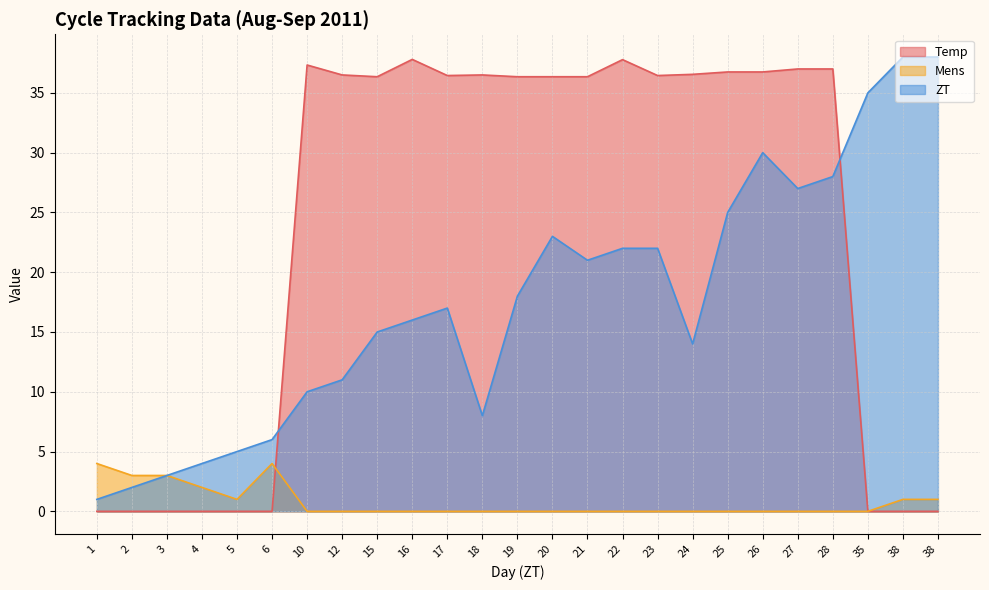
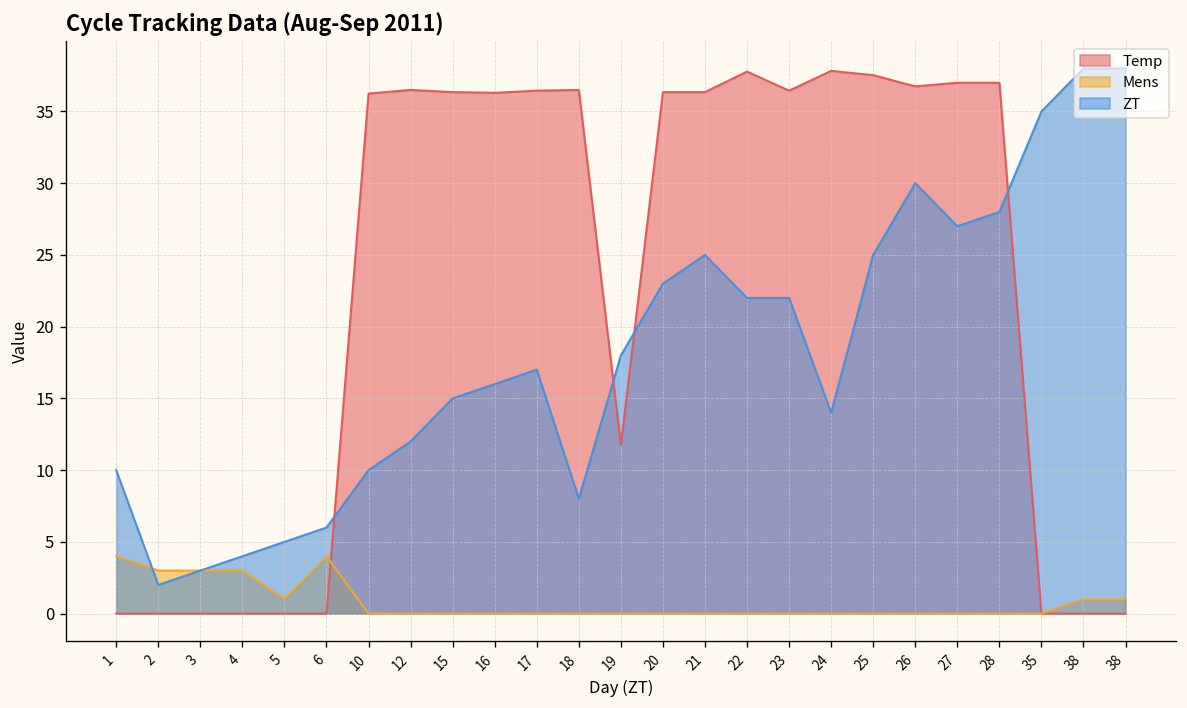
ZT, 1: 1 -> 10
Mens, 4: 2 -> 3
Temp, 10: 37.3 -> 36.3
ZT, 12: 11 -> 12
Temp, 16: 37.8 -> 36.3
Temp, 19: 36.4 -> 11.8
ZT, 21: 21 -> 25
Temp, 24: 36.6 -> 37.8
Temp, 25: 36.8 -> 37.5
